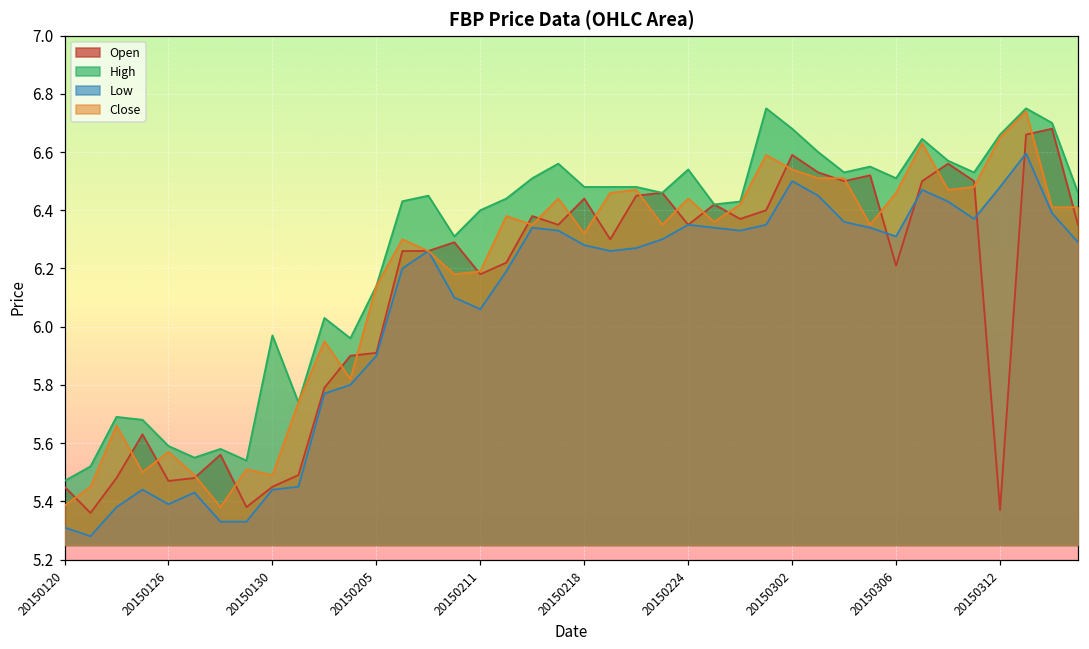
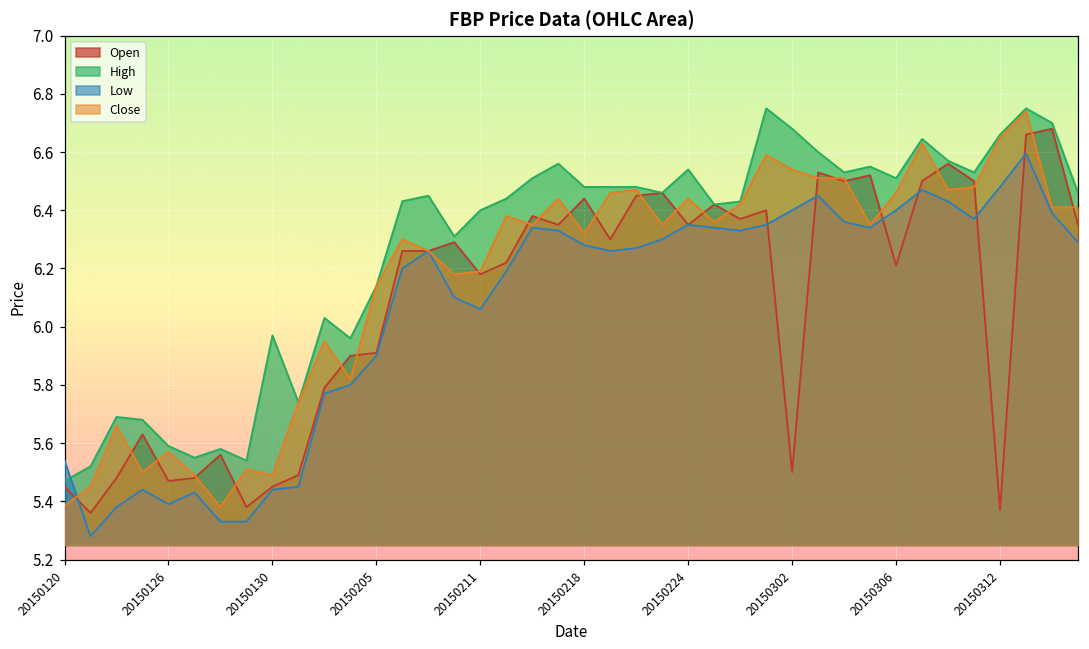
Low, 20150120: 5.31 -> 5.54
Open, 20150302: 6.59 -> 5.50
Low, 20150302: 6.5 -> 6.4
Low, 20150306: 6.31 -> 6.40
